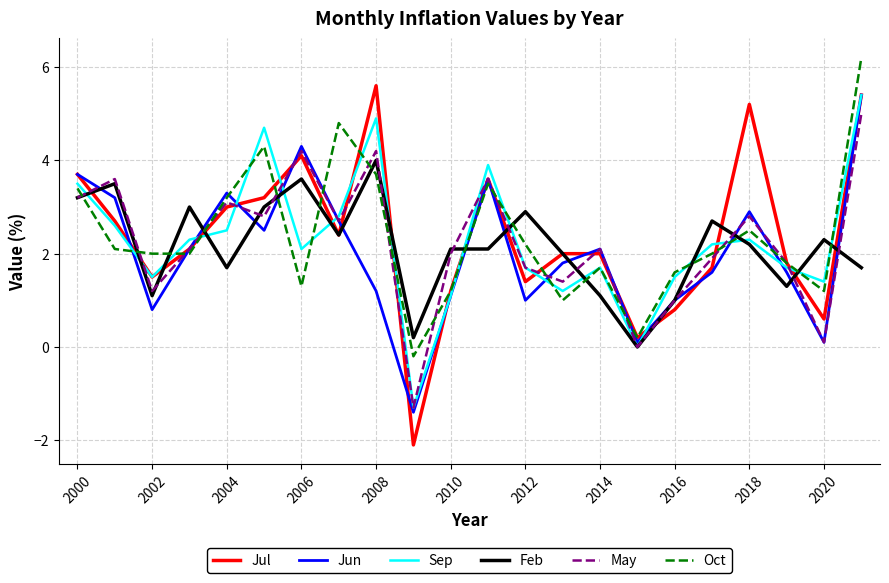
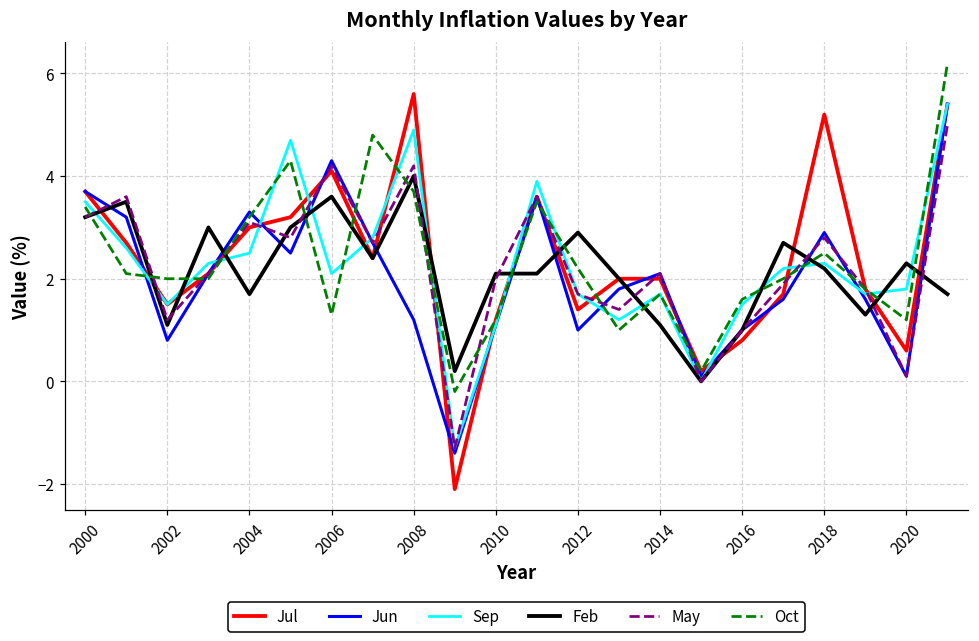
Sep, 2020: 1.4 -> 1.8
